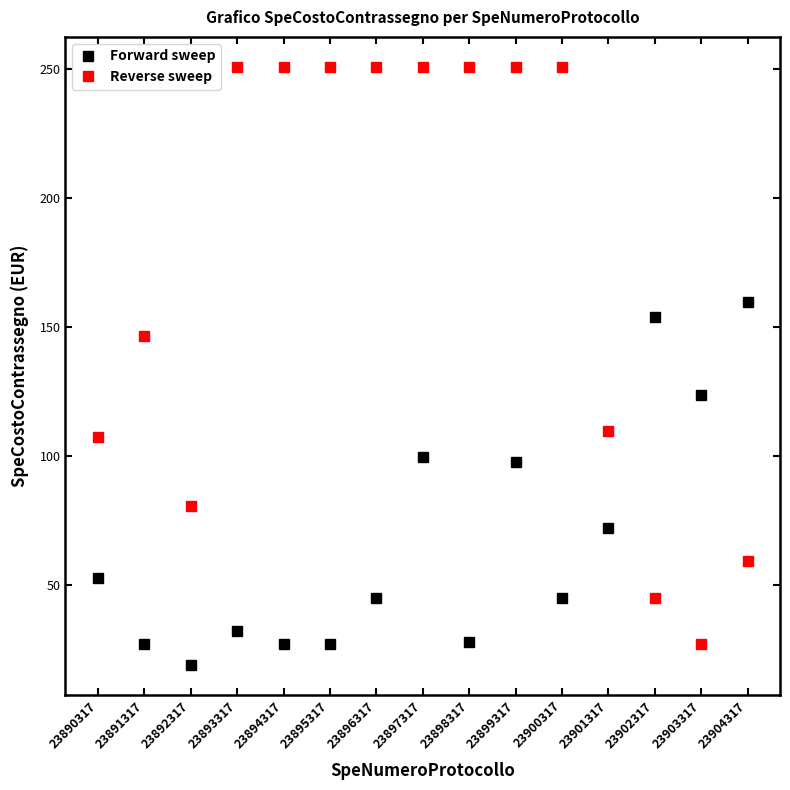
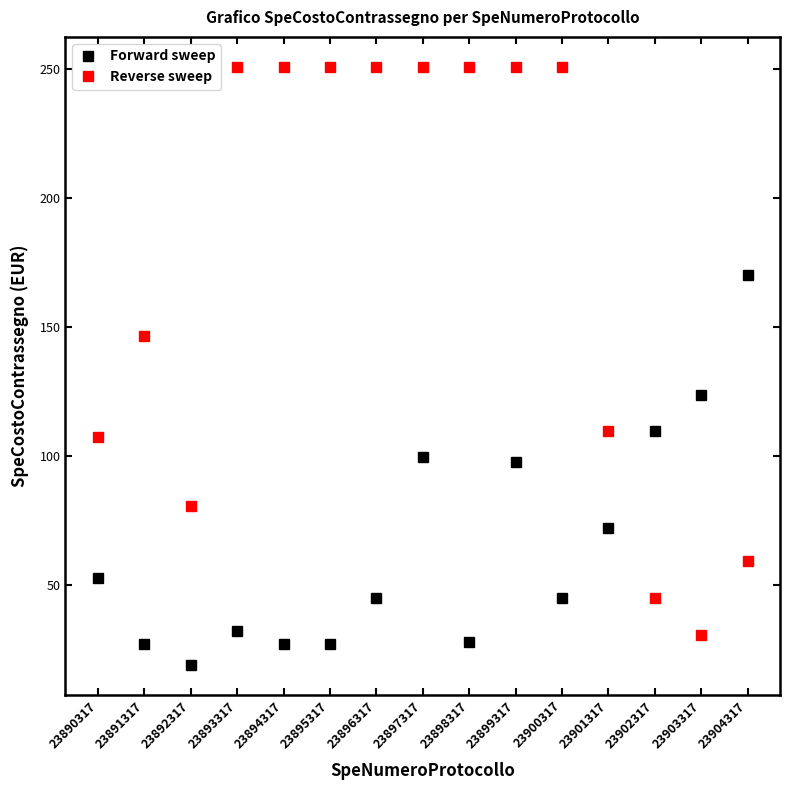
Forward sweep, 23902317: 154 -> 109
Reverse sweep, 23903317: 27 -> 30
Forward sweep, 23904317: 159 -> 170
